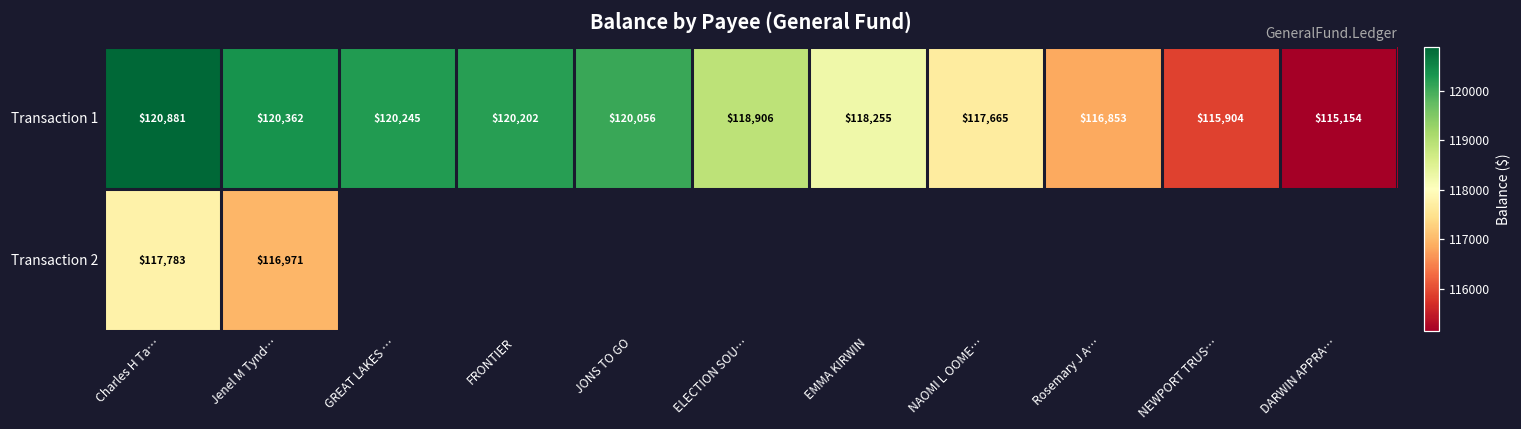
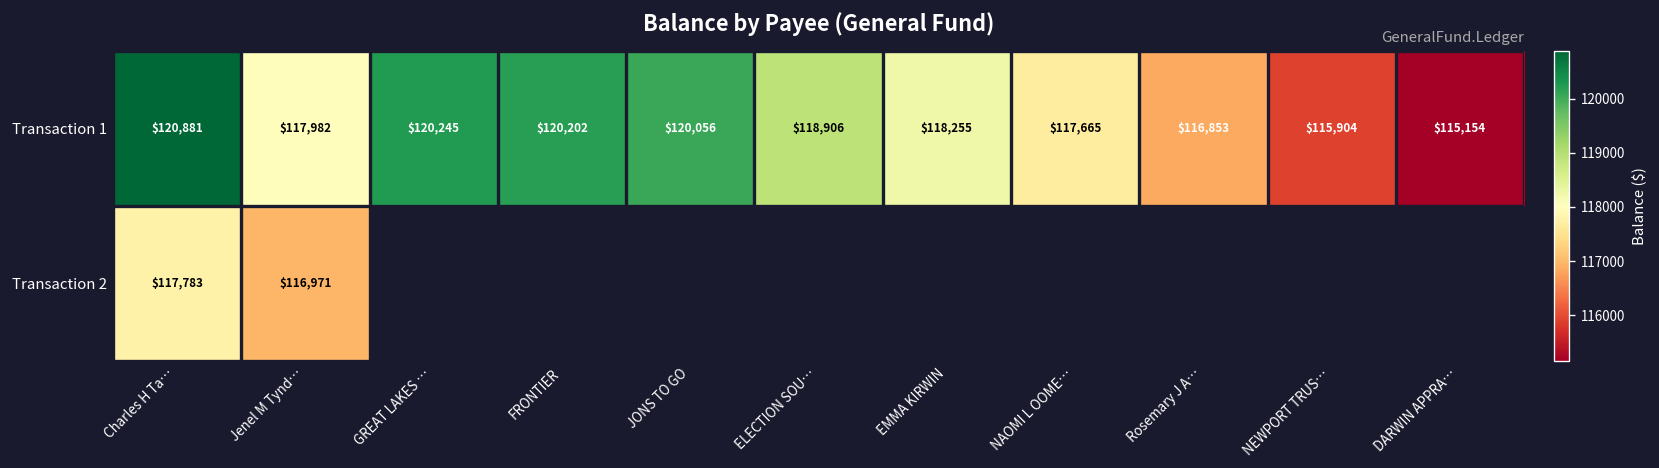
Transaction 1, Jenel M Tynd…: $120,362 -> $117,982
